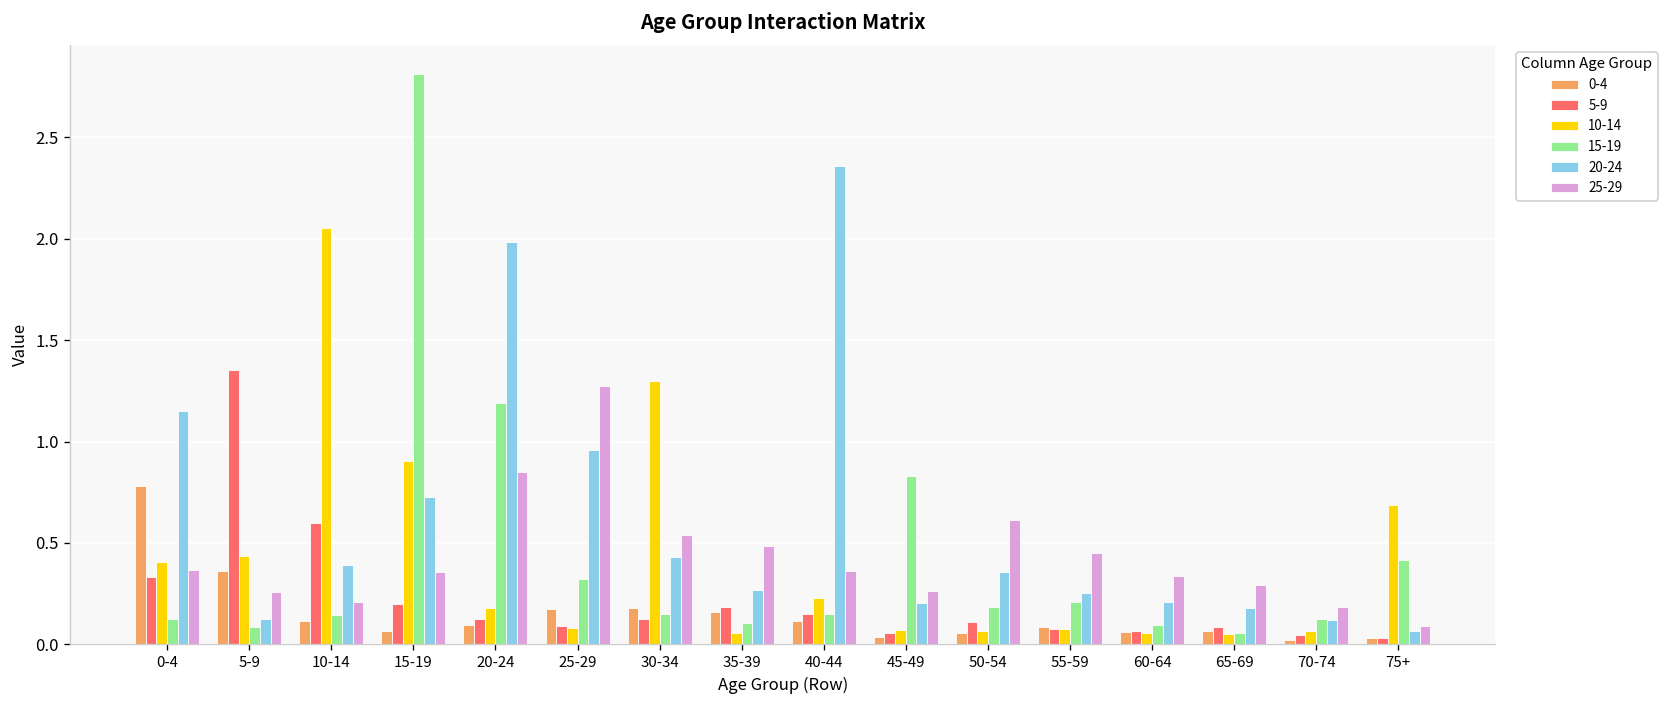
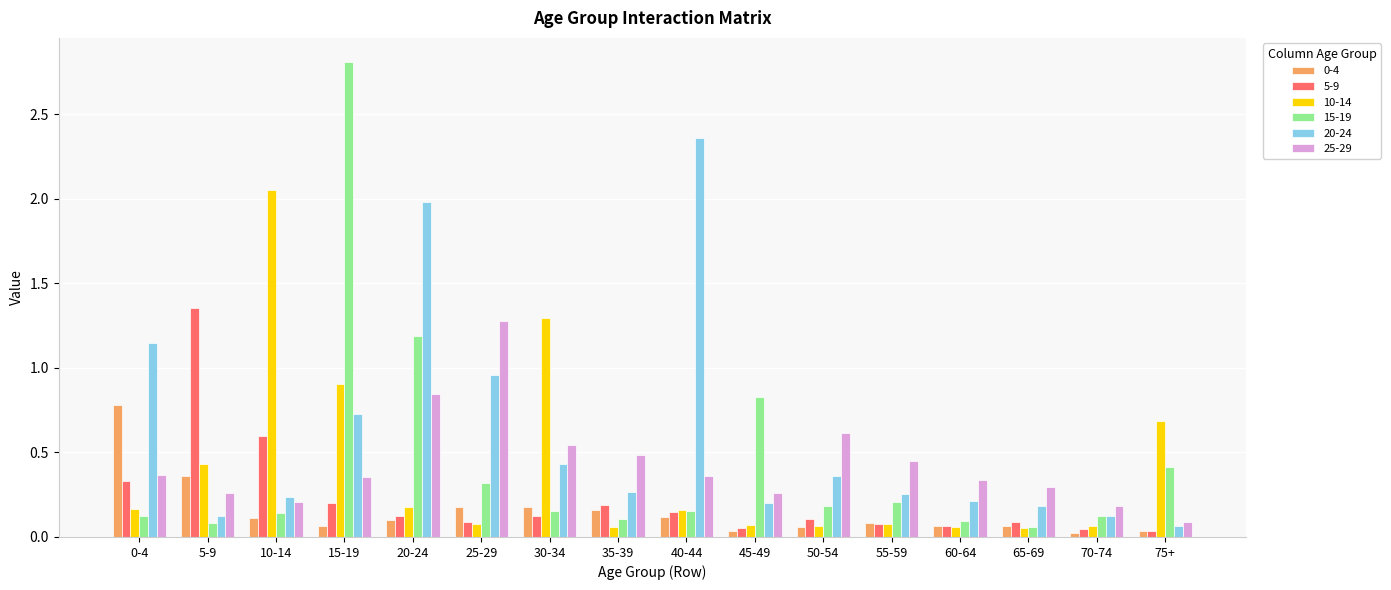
10-14, 0-4: 0.41 -> 0.17
20-24, 10-14: 0.39 -> 0.24
10-14, 40-44: 0.23 -> 0.16
